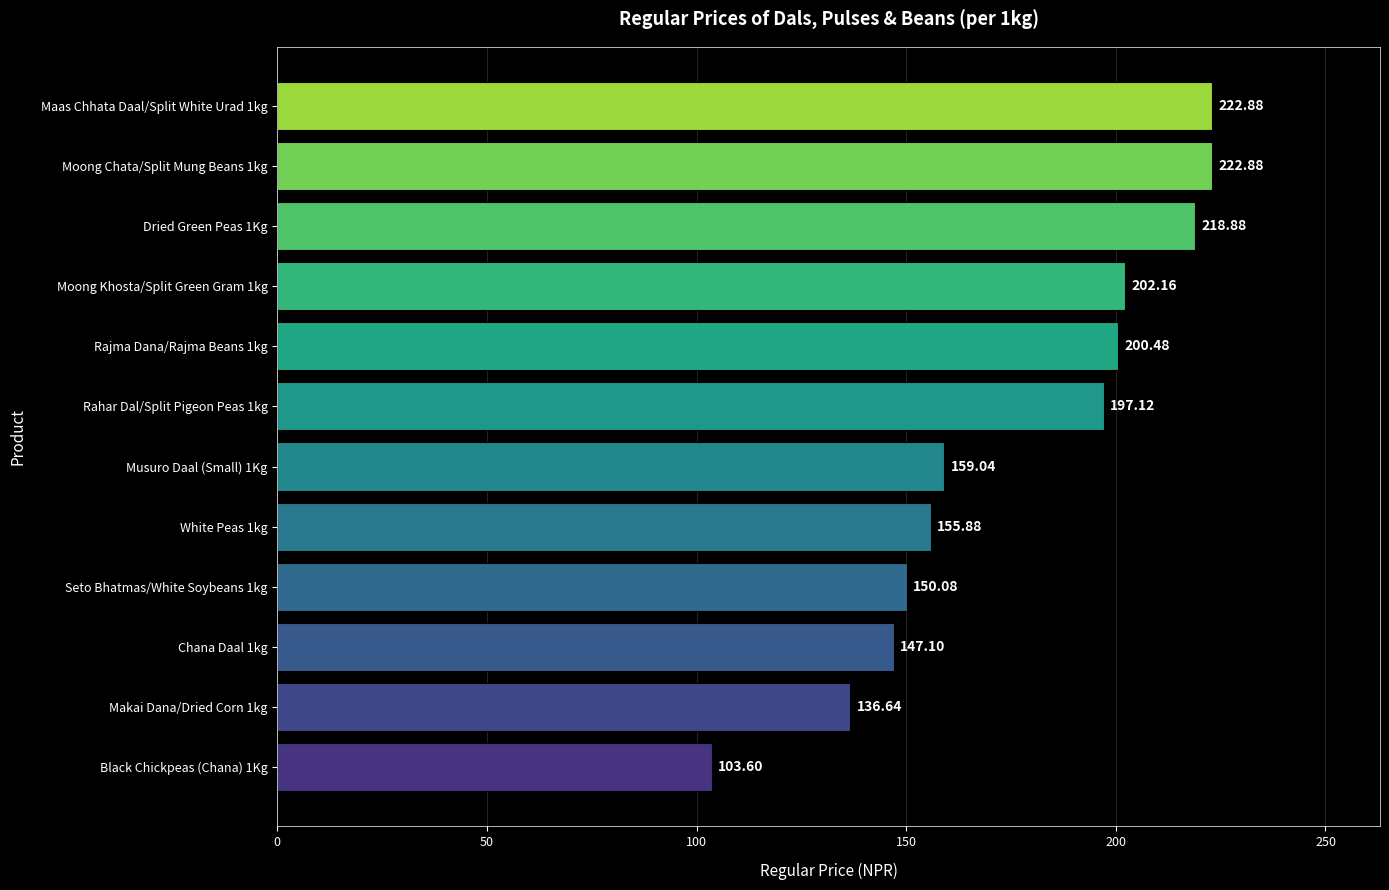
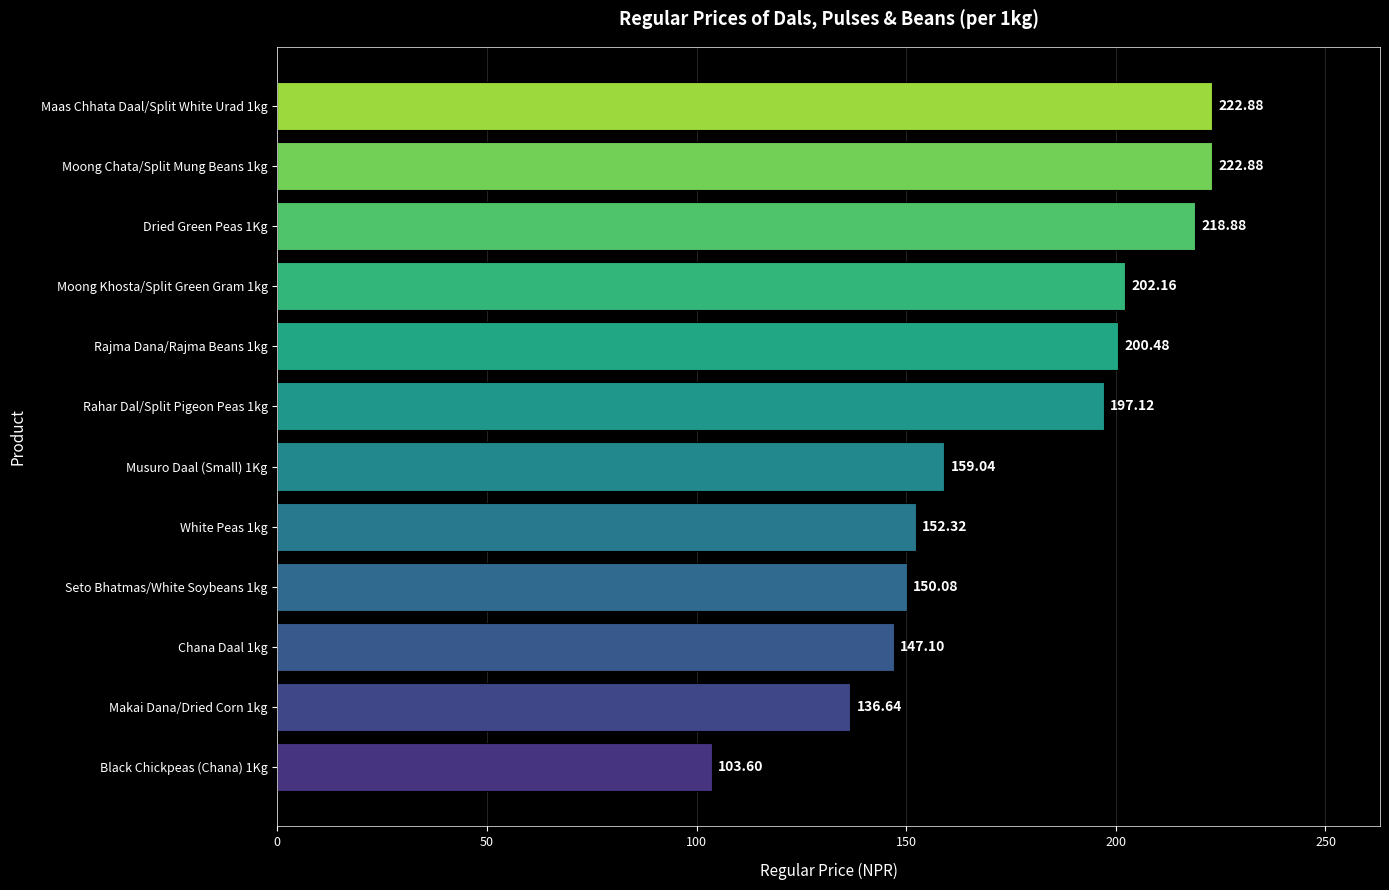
White Peas 1kg: 155.88 -> 152.32
